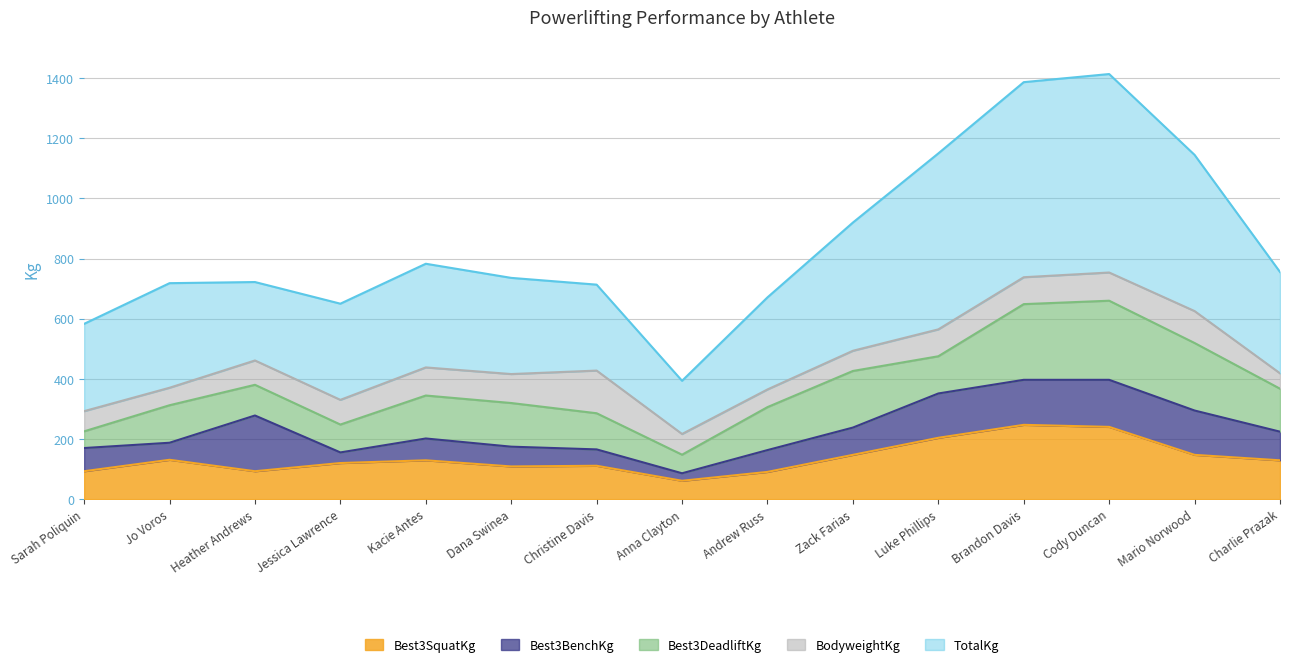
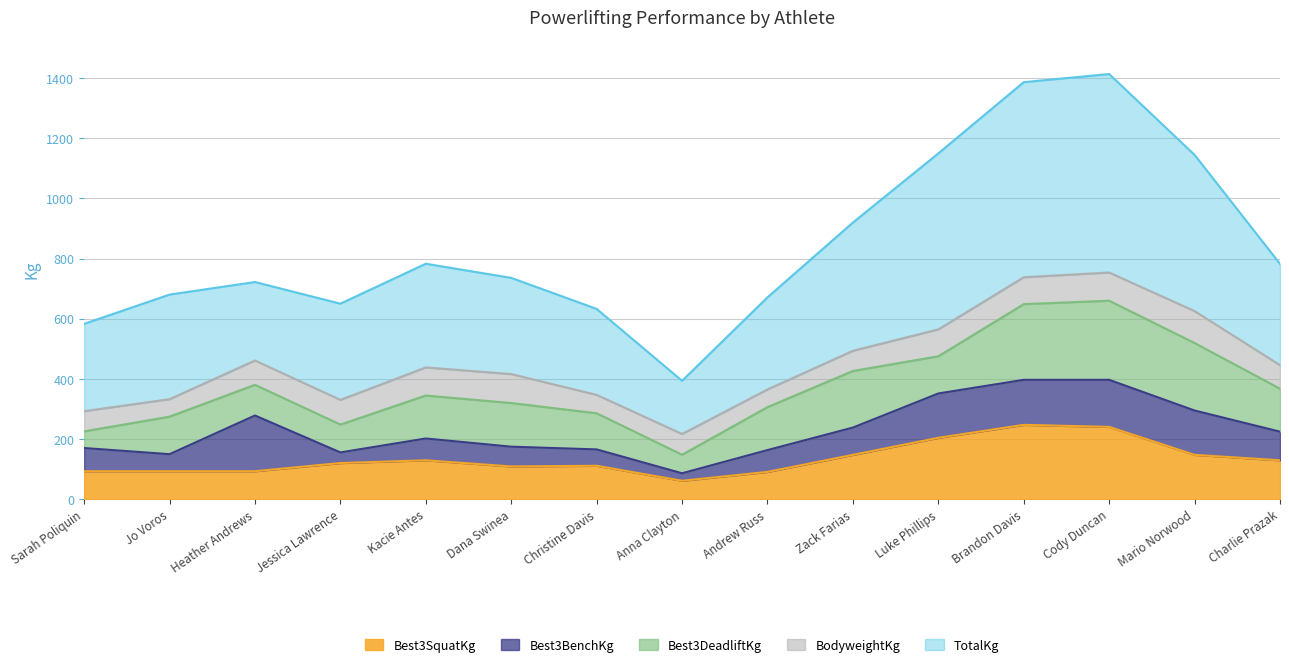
Best3SquatKg, Jo Voros: 130 -> 90
BodyweightKg, Christine Davis: 140 -> 60
BodyweightKg, Charlie Prazak: 50 -> 80
